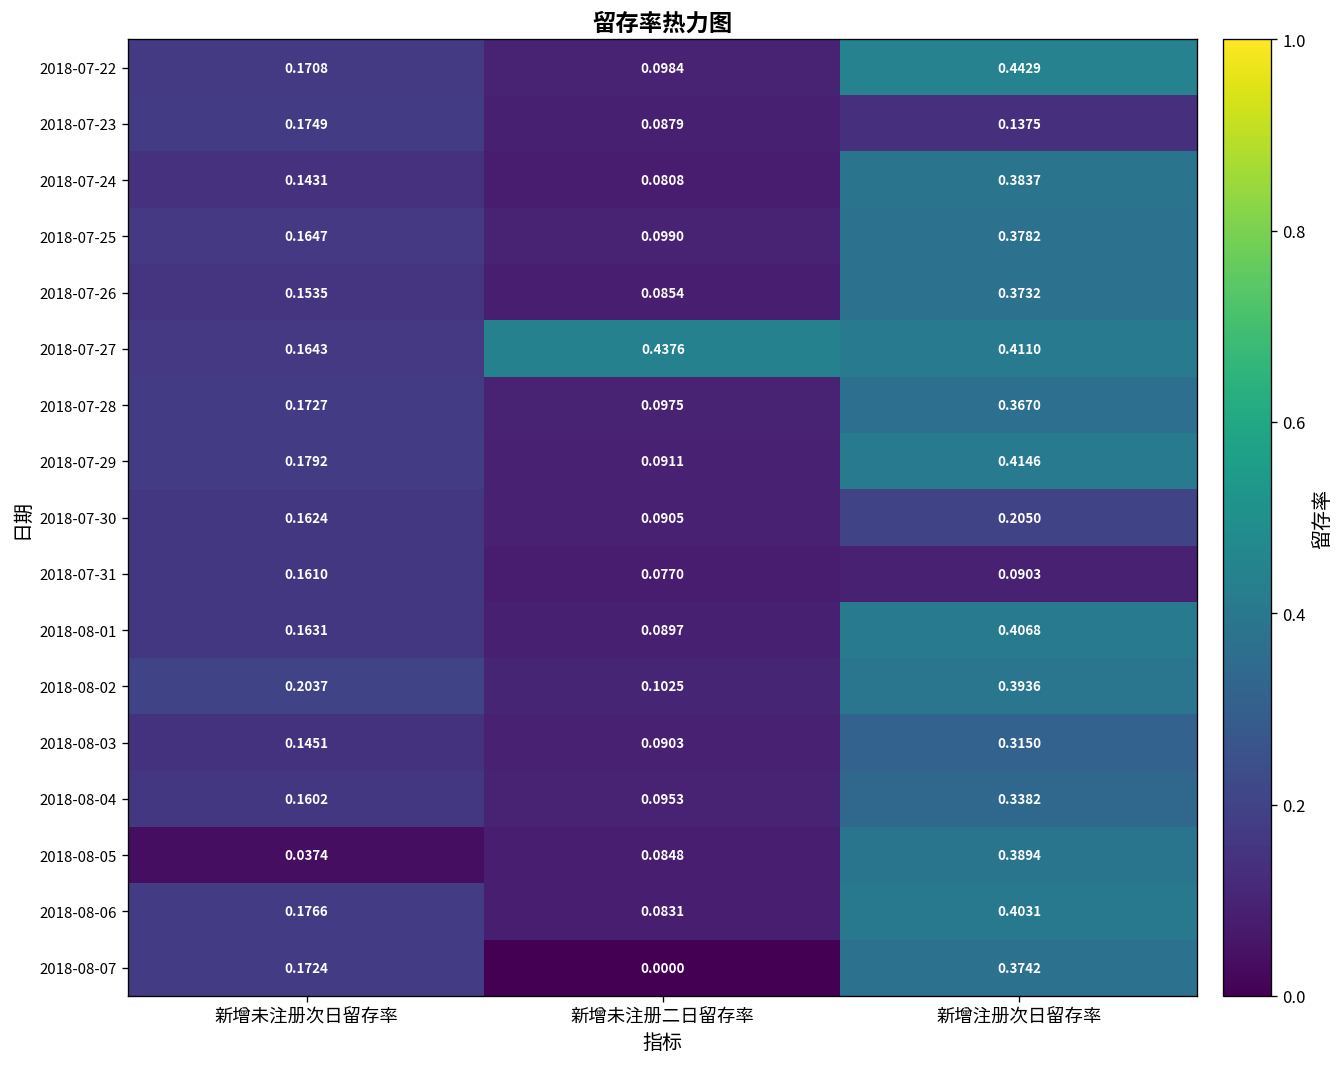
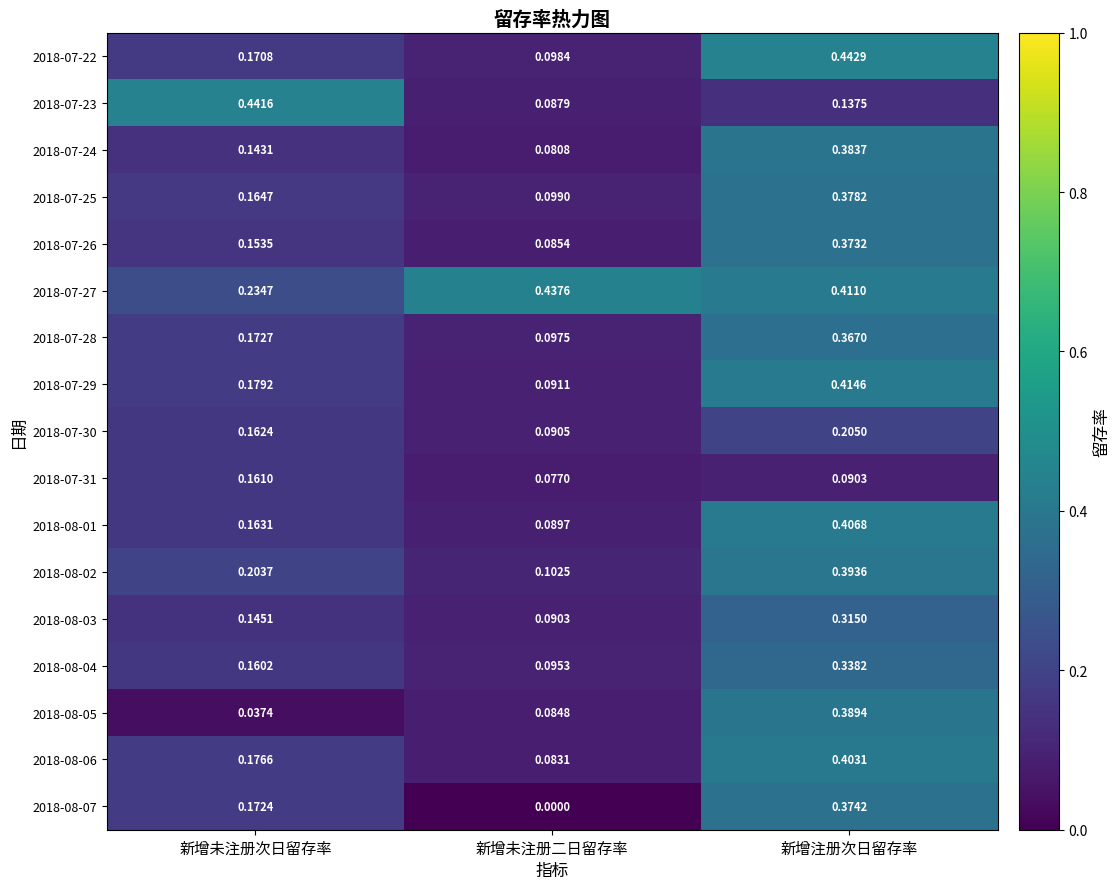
2018-07-23, 新增未注册次日留存率: 0.1749 -> 0.4416
2018-07-27, 新增未注册次日留存率: 0.1643 -> 0.2347
